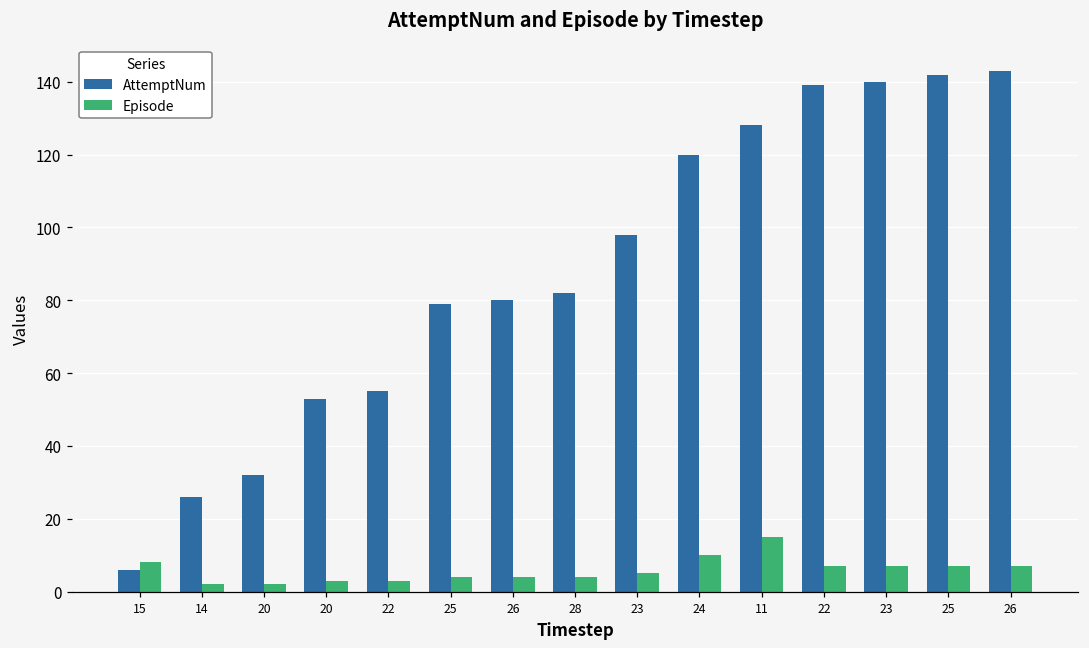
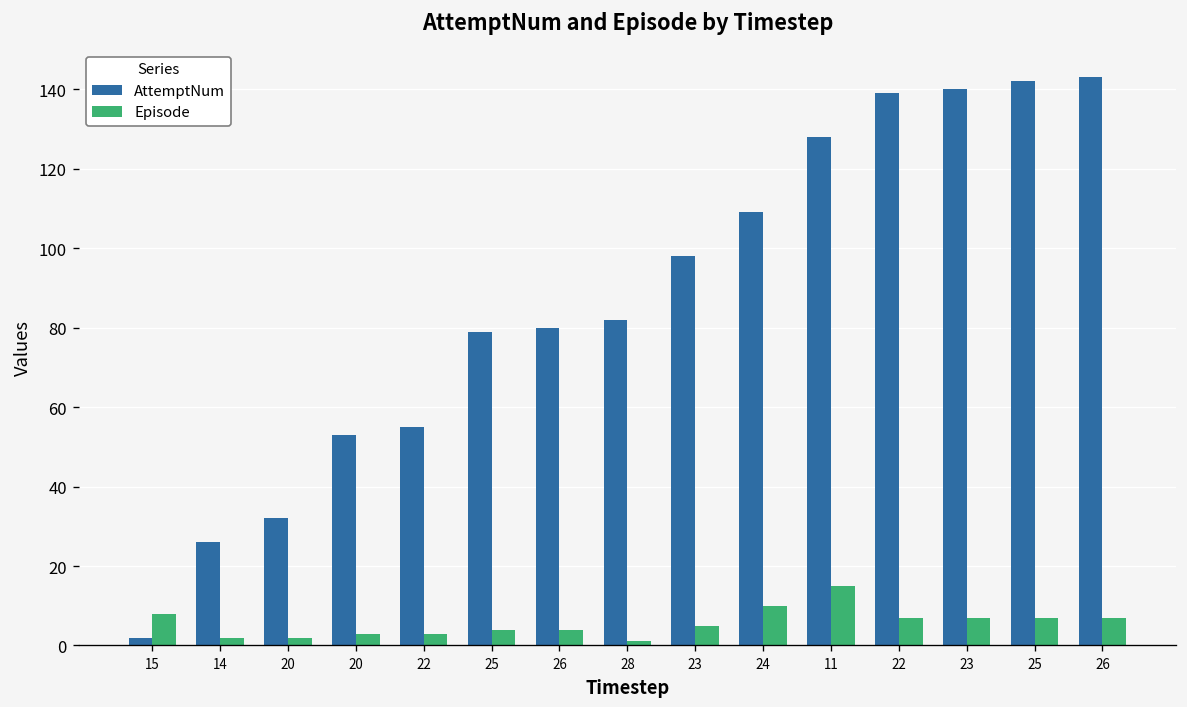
AttemptNum, 15: 6 -> 2
Episode, 28: 4 -> 1
AttemptNum, 24: 120 -> 109
